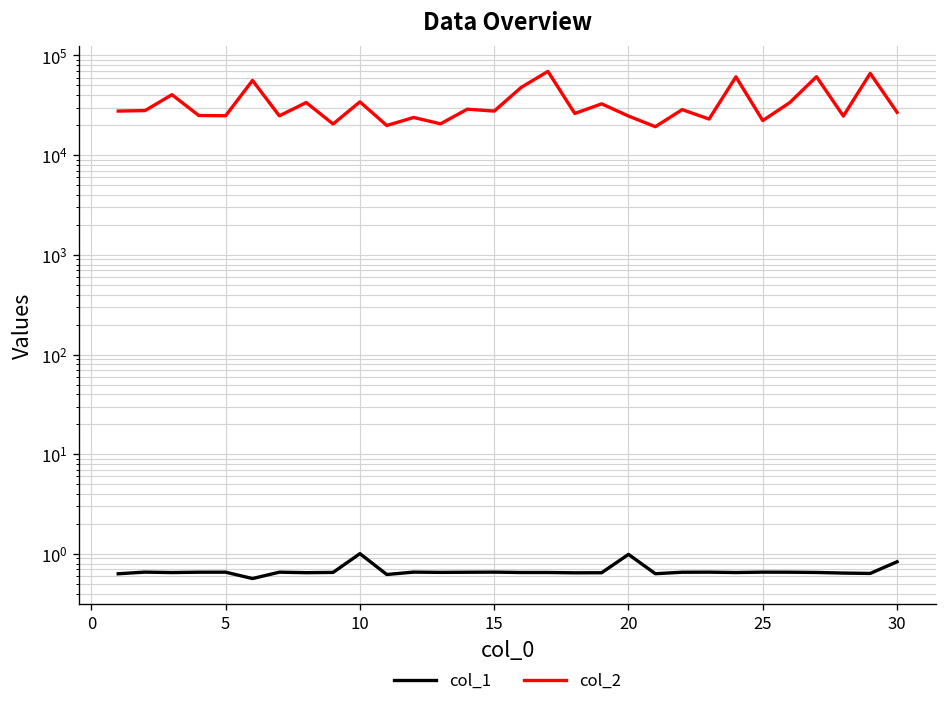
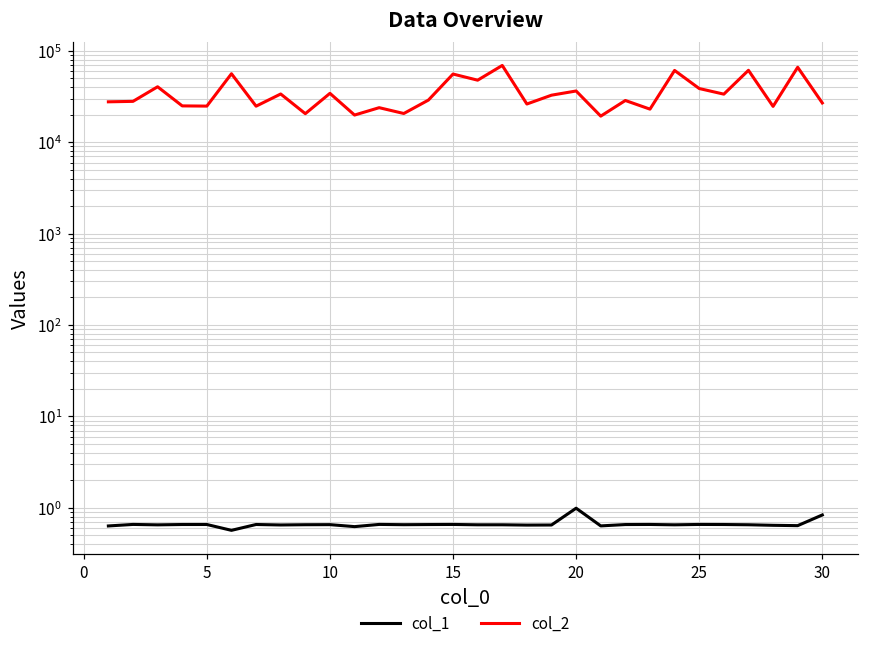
col_1, 10: 1.0 -> 0.7
col_2, 15: 28000 -> 60000
col_2, 20: 25000 -> 40000
col_2, 25: 22000 -> 40000
